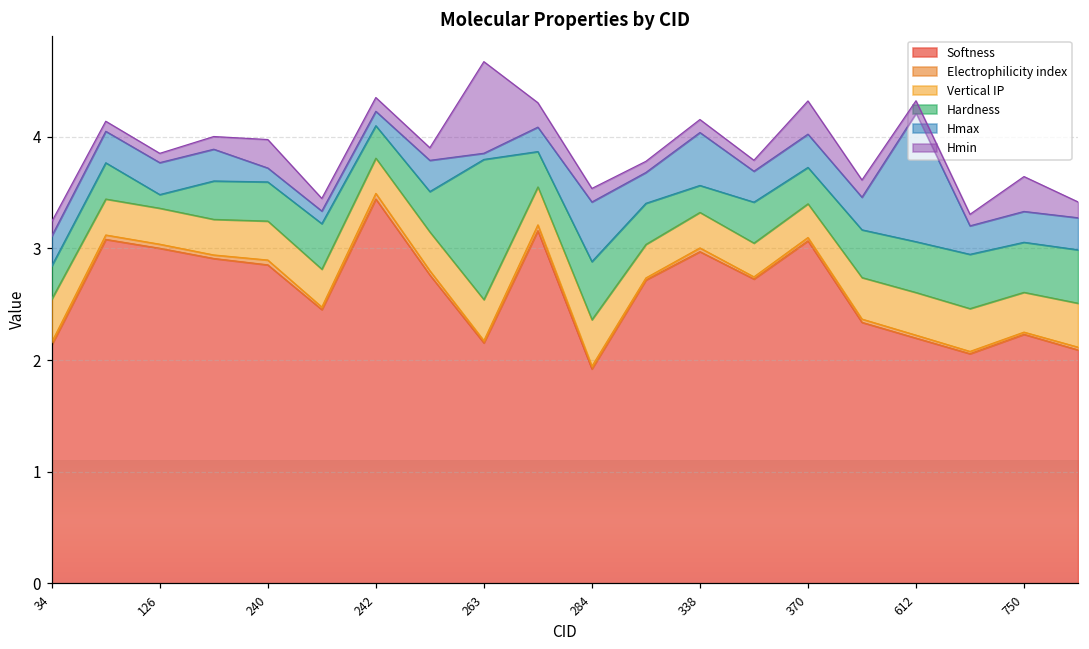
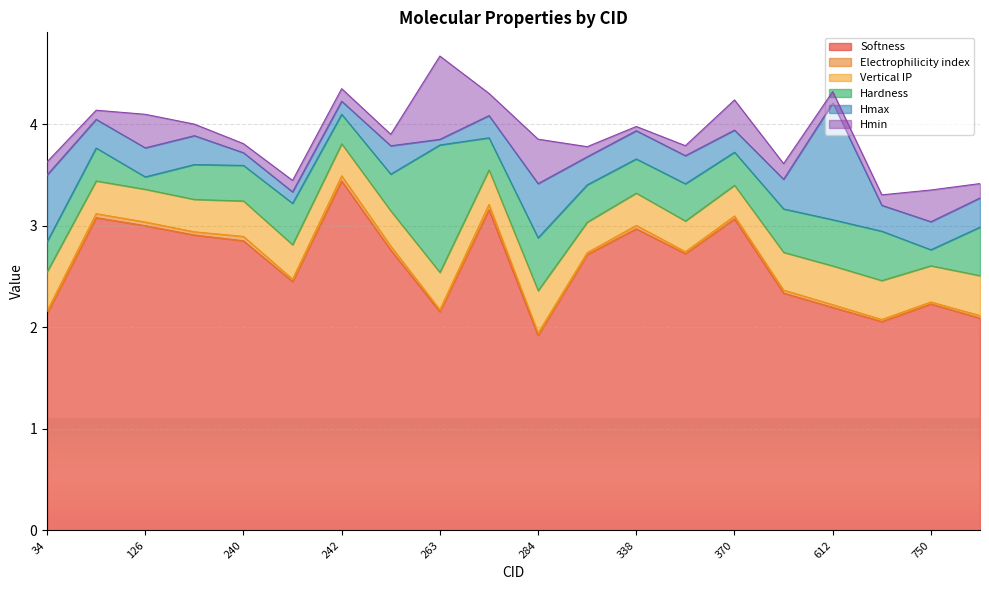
Hmax, 34: 0.27 -> 0.66
Hmin, 126: 0.08 -> 0.33
Hmin, 240: 0.25 -> 0.09
Hmin, 284: 0.12 -> 0.44
Hardness, 338: 0.24 -> 0.34
Hmax, 338: 0.47 -> 0.28
Hmin, 338: 0.12 -> 0.04
Hmax, 370: 0.30 -> 0.22
Hardness, 750: 0.45 -> 0.16
